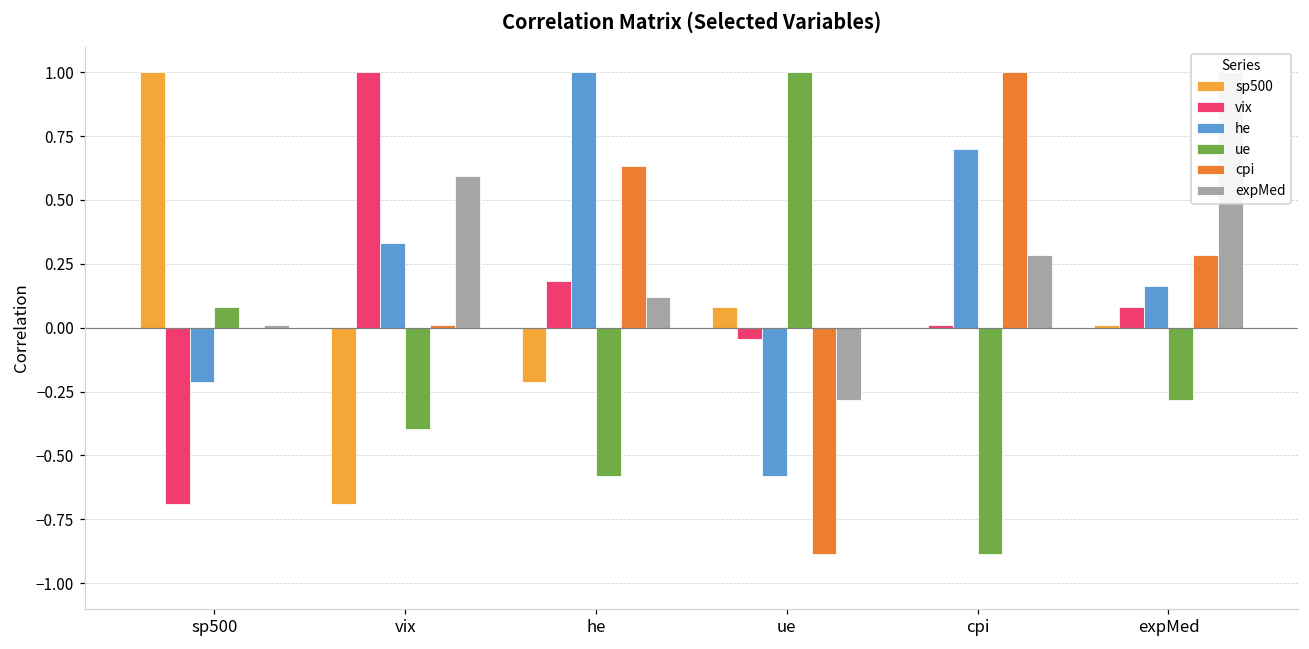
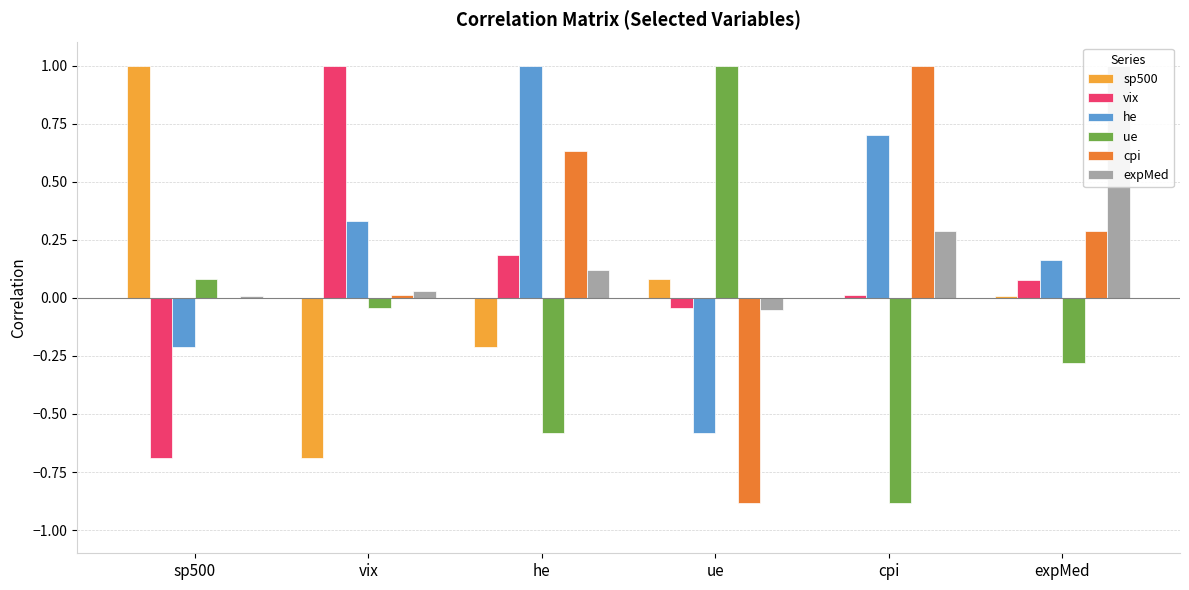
ue, vix: -0.40 -> -0.04
expMed, vix: 0.60 -> 0.03
expMed, ue: -0.28 -> -0.05
